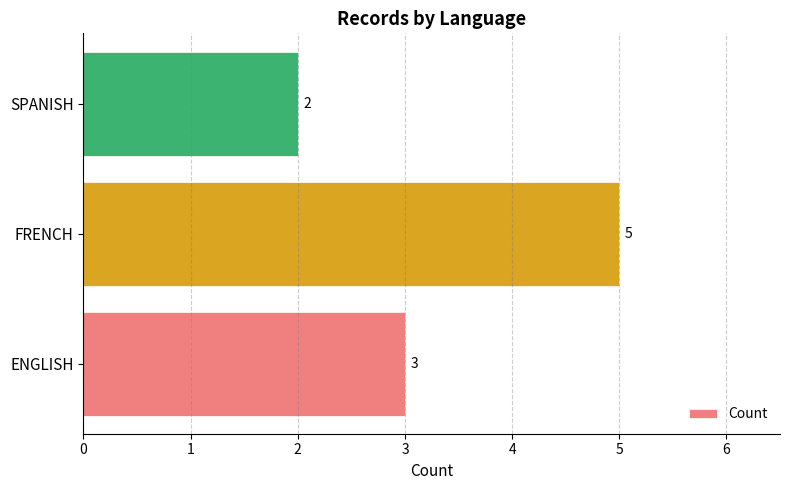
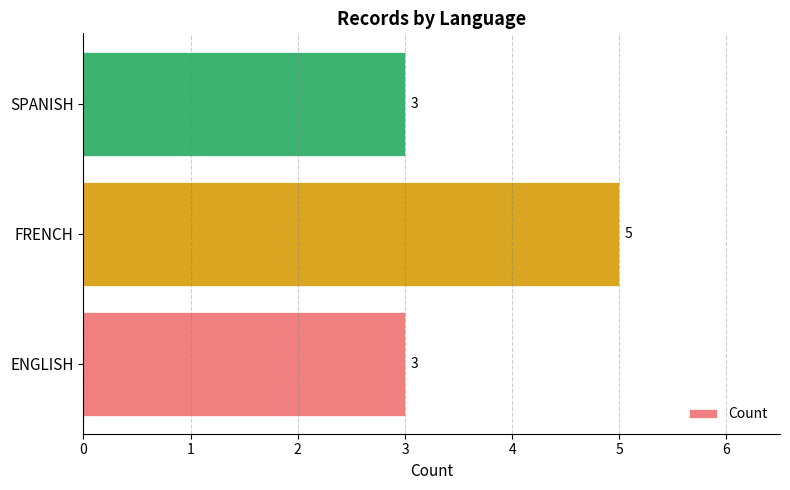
SPANISH: 2 -> 3
